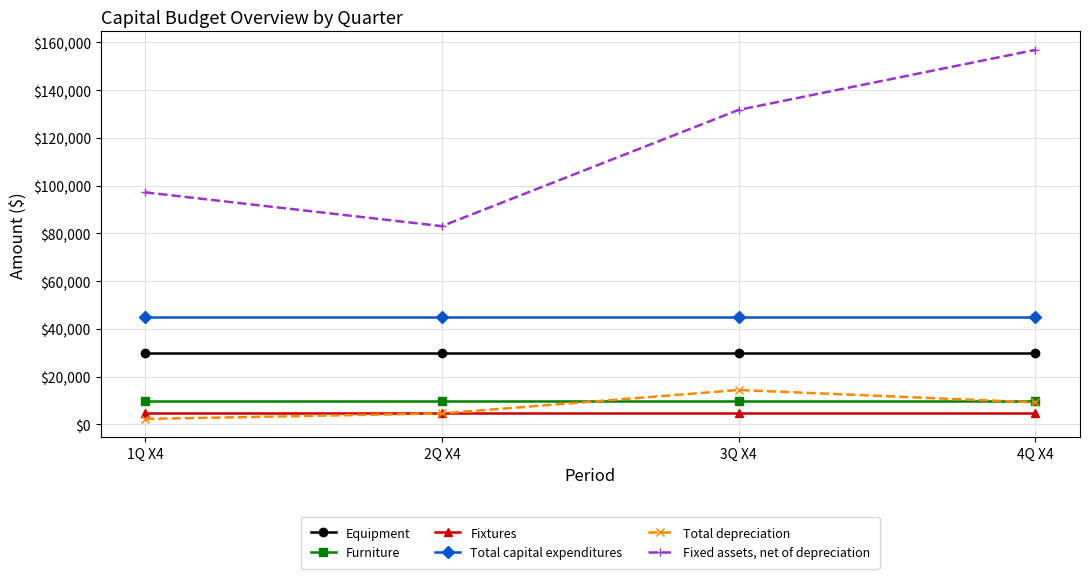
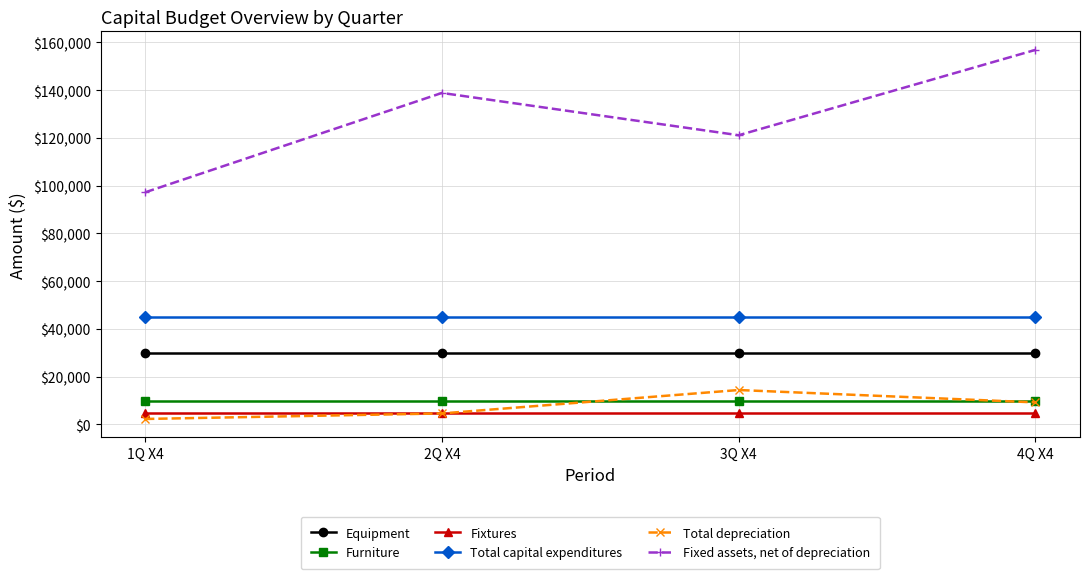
Fixed assets, net of depreciation, 2Q X4: $83,000 -> $139,000
Fixed assets, net of depreciation, 3Q X4: $132,000 -> $121,000
